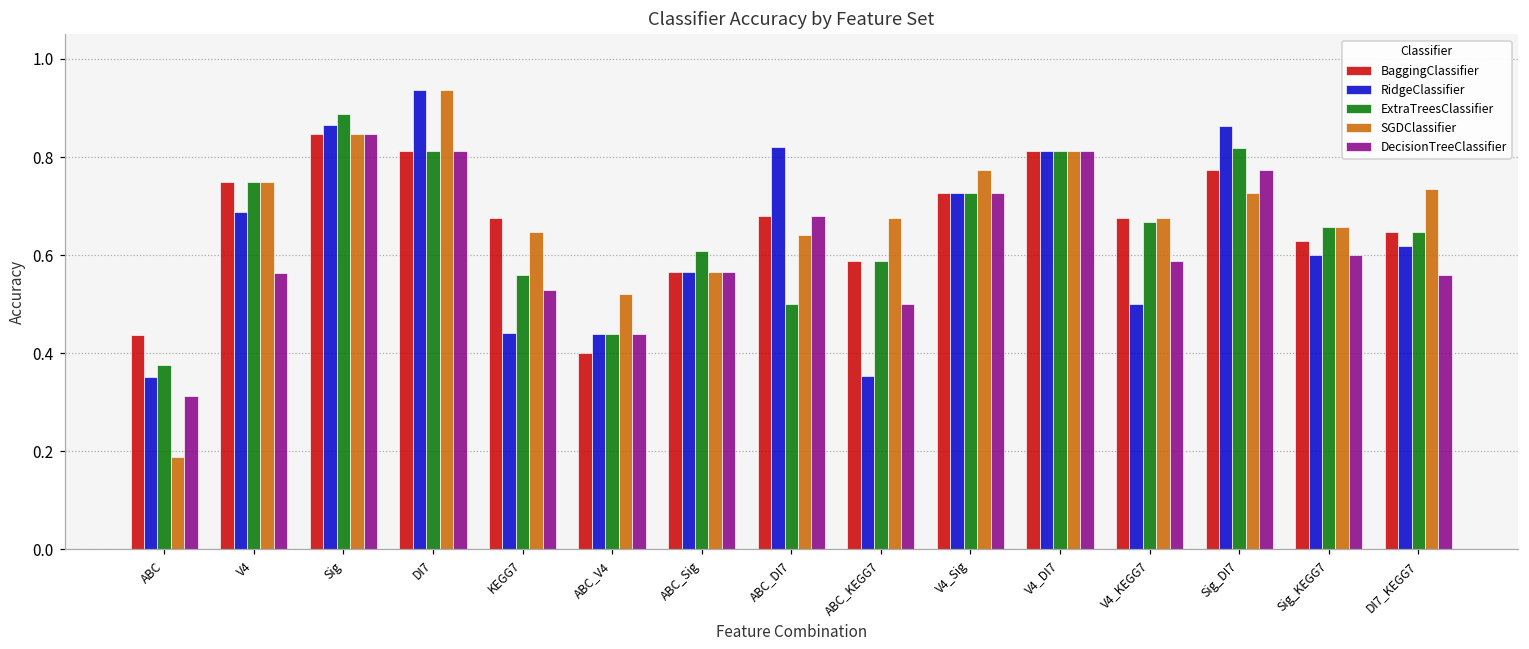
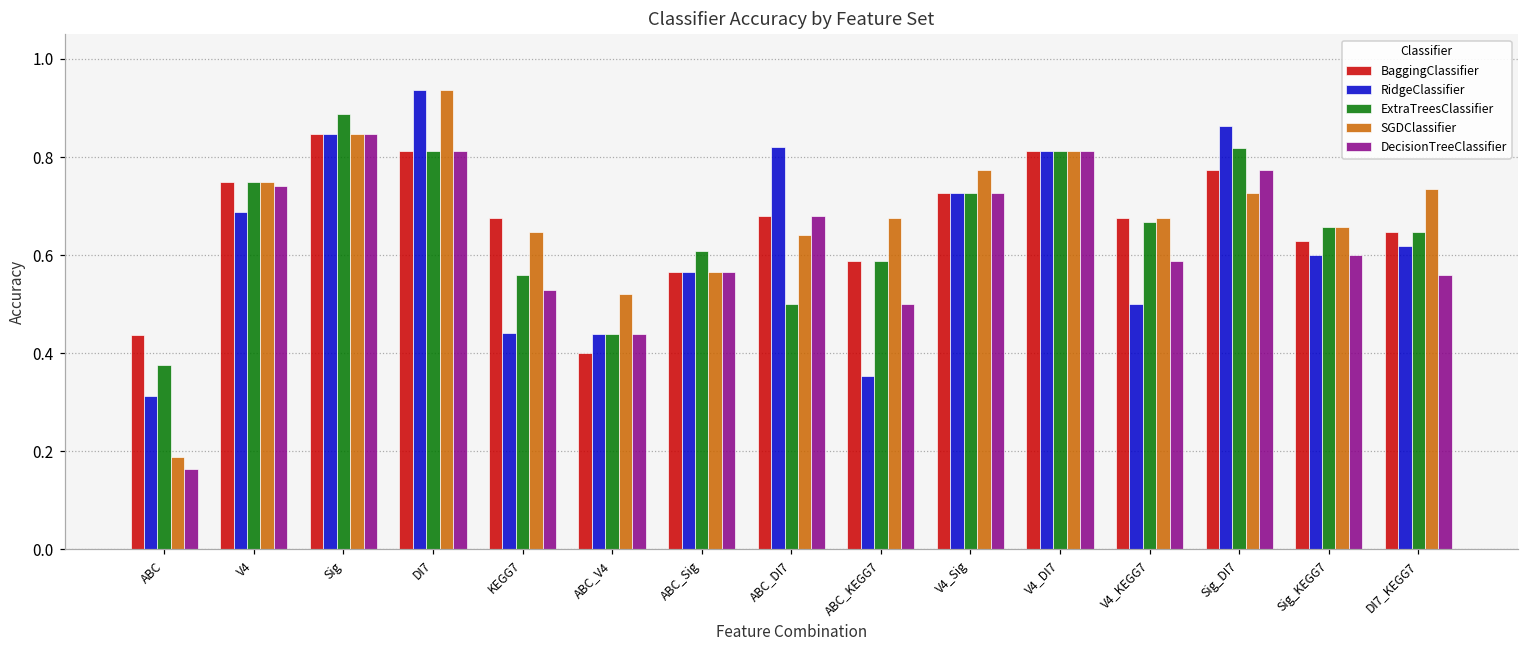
RidgeClassifier, ABC: 0.35 -> 0.31
DecisionTreeClassifier, ABC: 0.31 -> 0.16
DecisionTreeClassifier, V4: 0.56 -> 0.74
RidgeClassifier, Sig: 0.87 -> 0.85
